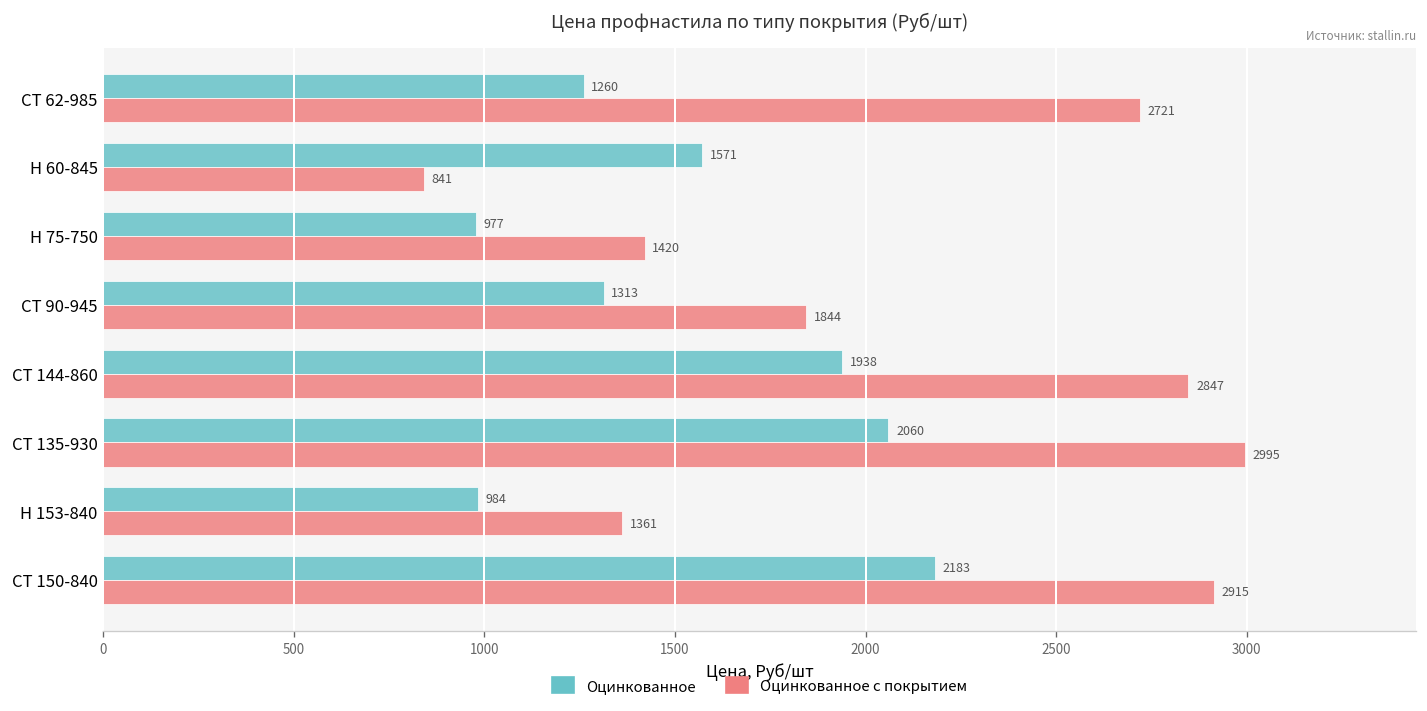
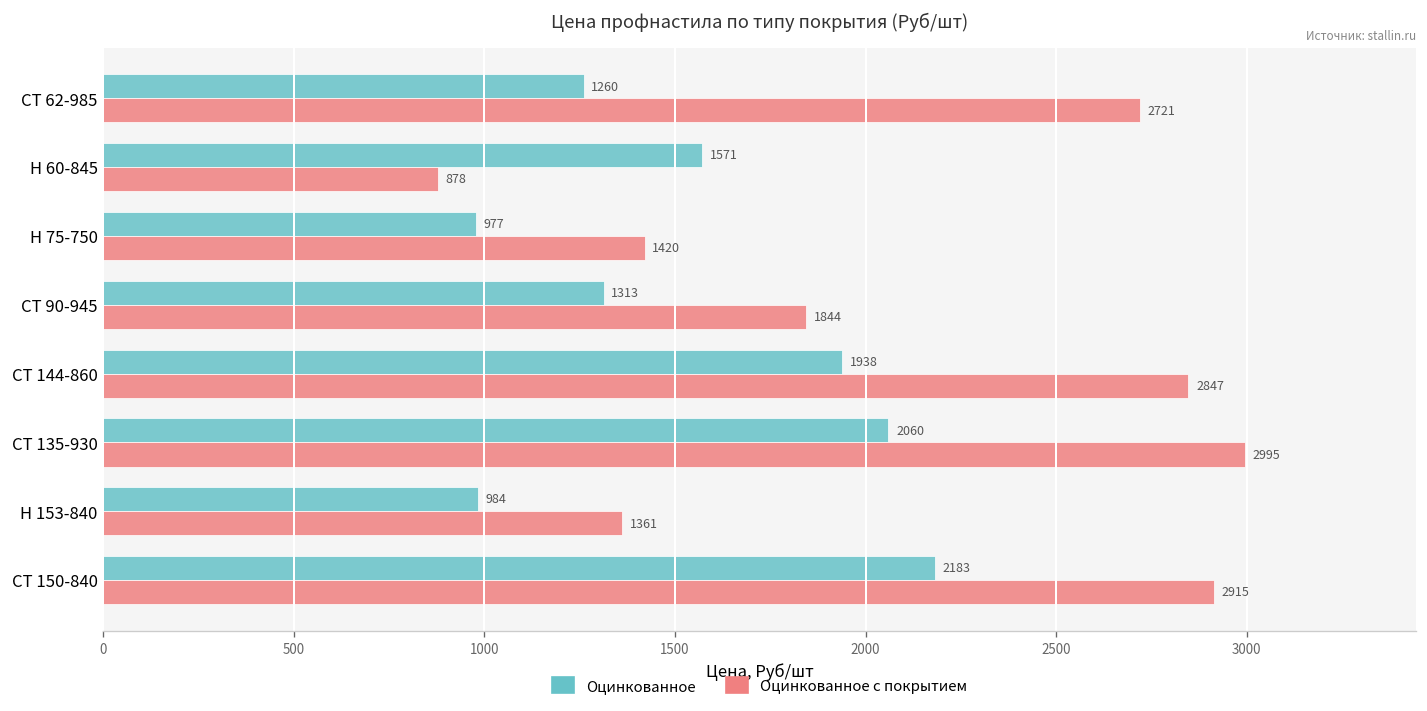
Оцинкованное с покрытием, Н 60-845: 841 -> 878
